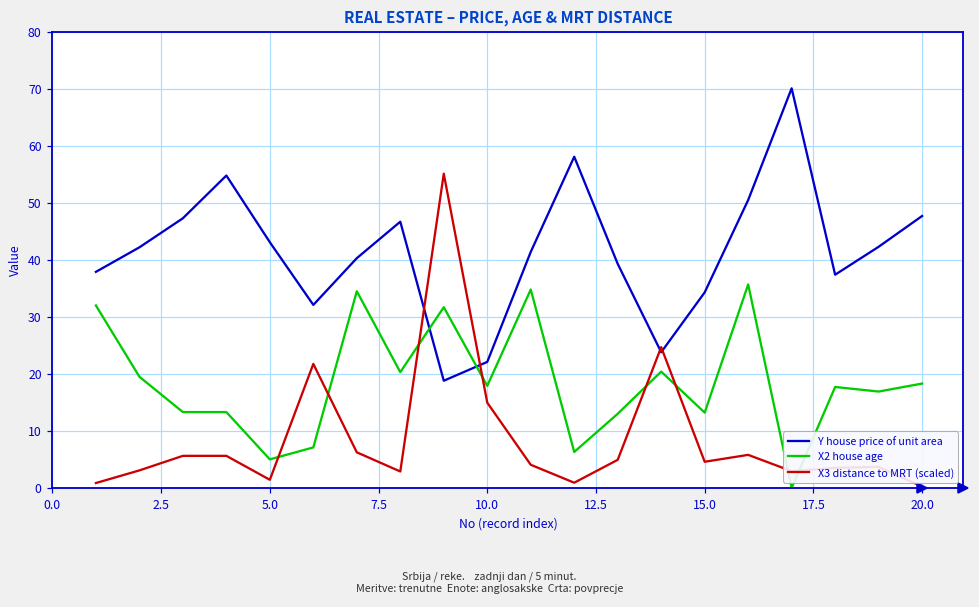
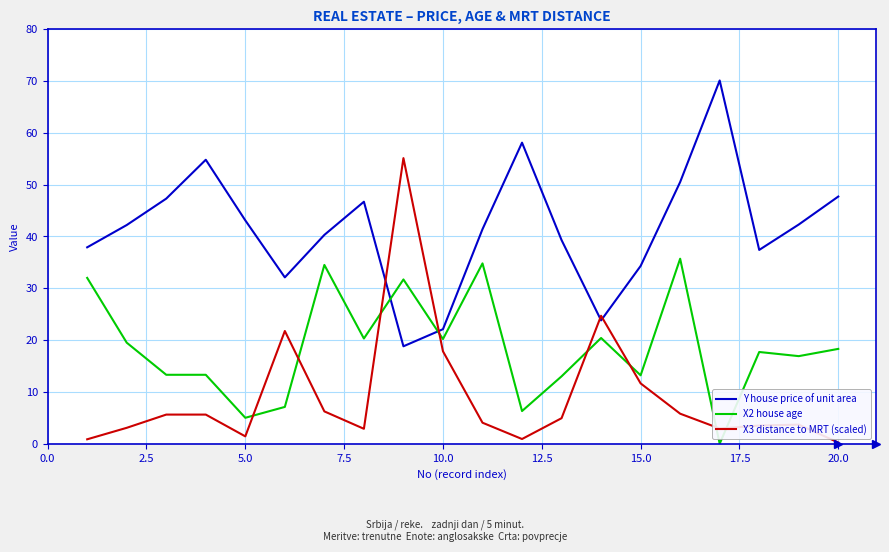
X2 house age, 10.0: 18 -> 20
X3 distance to MRT (scaled), 10.0: 15 -> 18
X3 distance to MRT (scaled), 15.0: 5 -> 12
